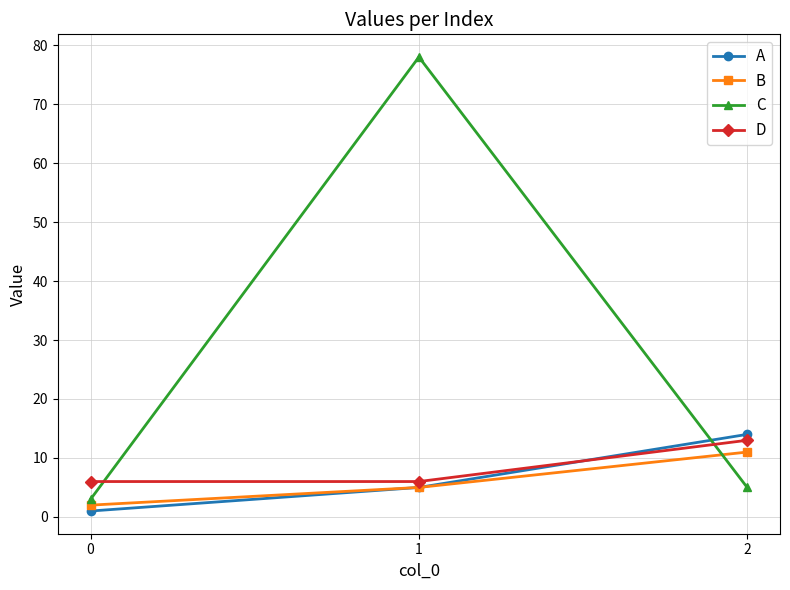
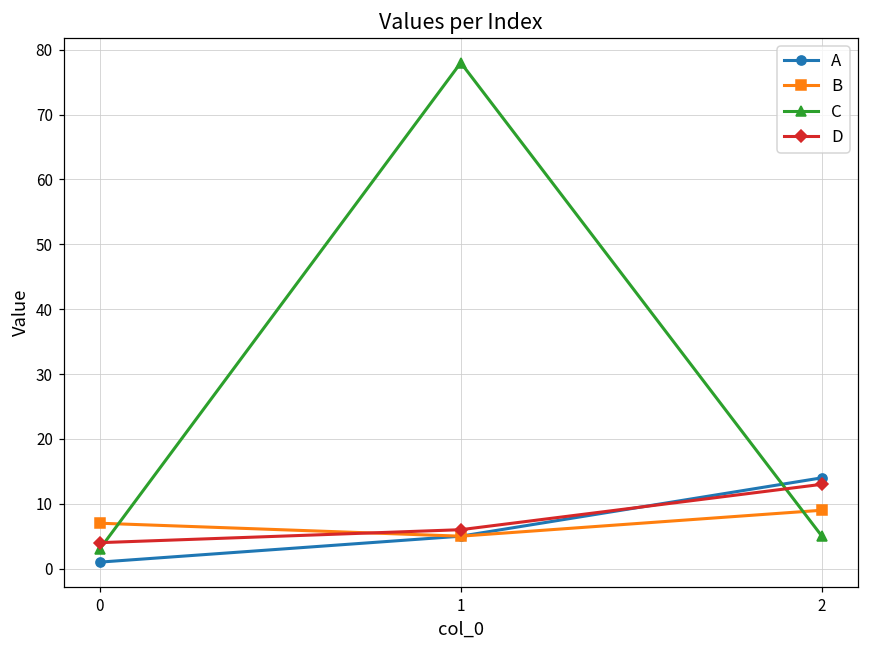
B, 0: 2 -> 7
D, 0: 6 -> 4
B, 2: 11 -> 9
